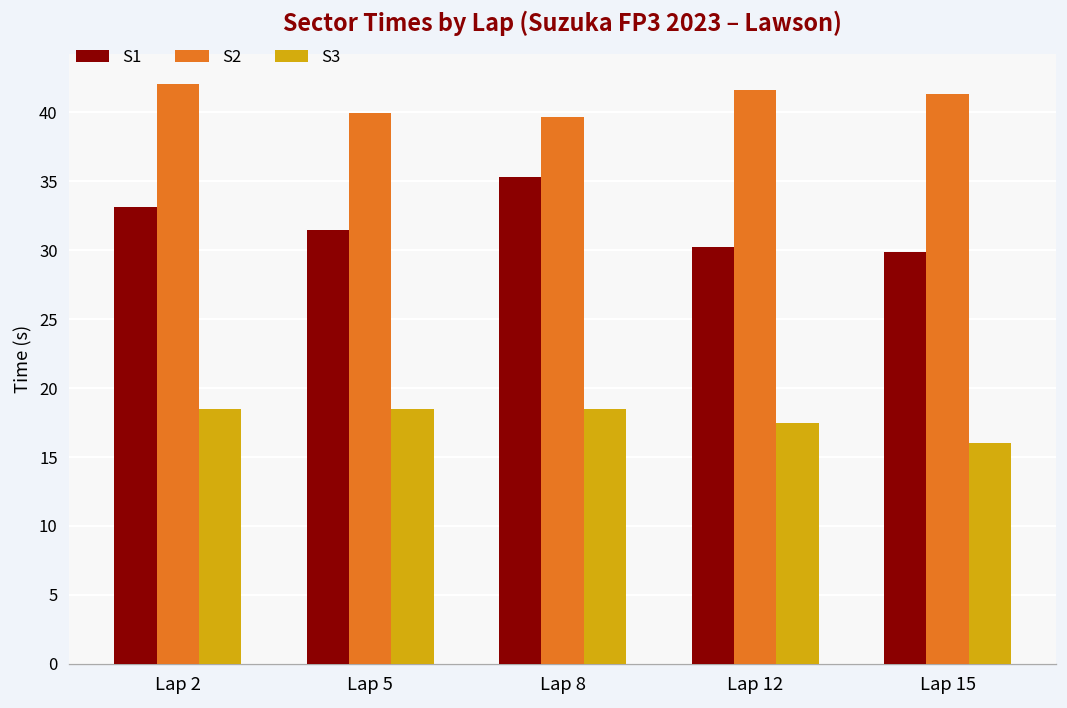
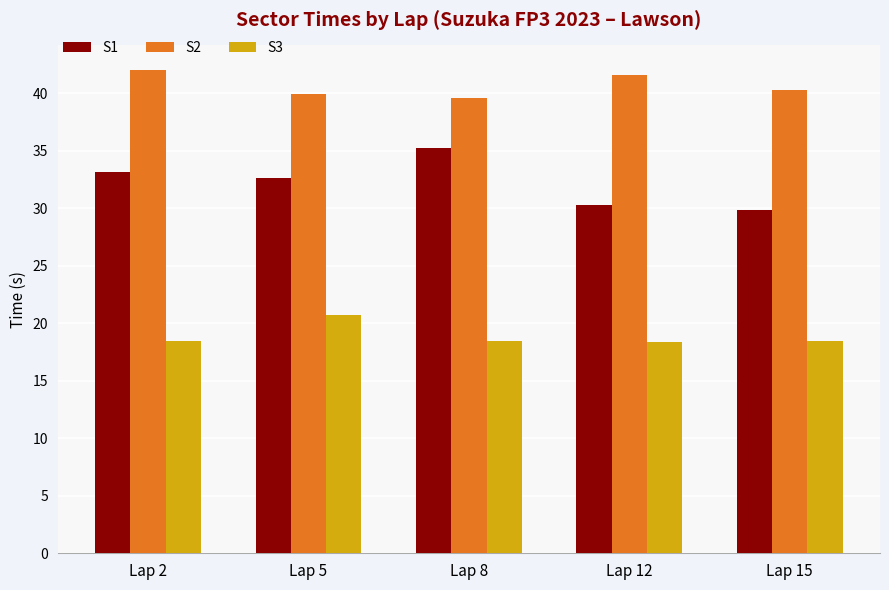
S1, Lap 5: 31.4 -> 32.7
S3, Lap 5: 18.5 -> 20.7
S3, Lap 12: 17.5 -> 18.3
S2, Lap 15: 41.3 -> 40.3
S3, Lap 15: 16.0 -> 18.4
